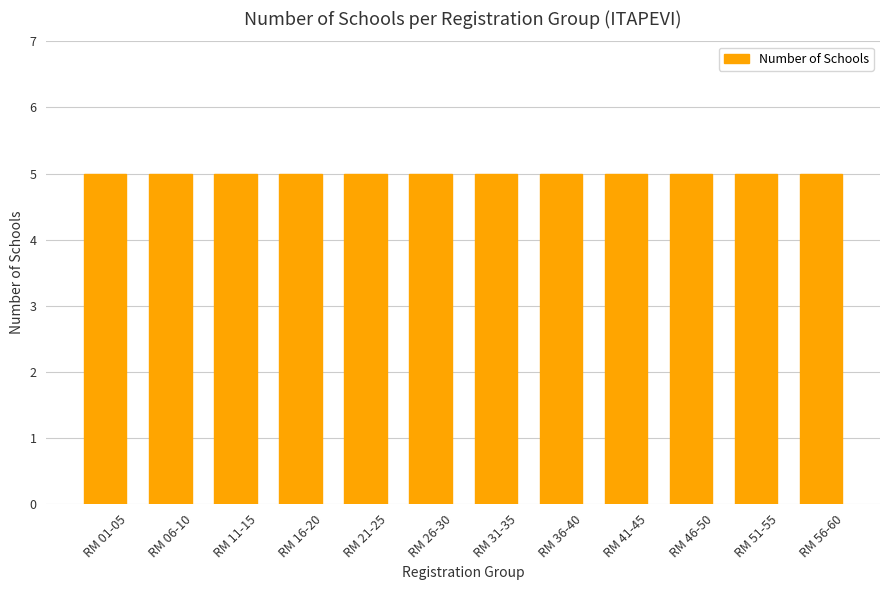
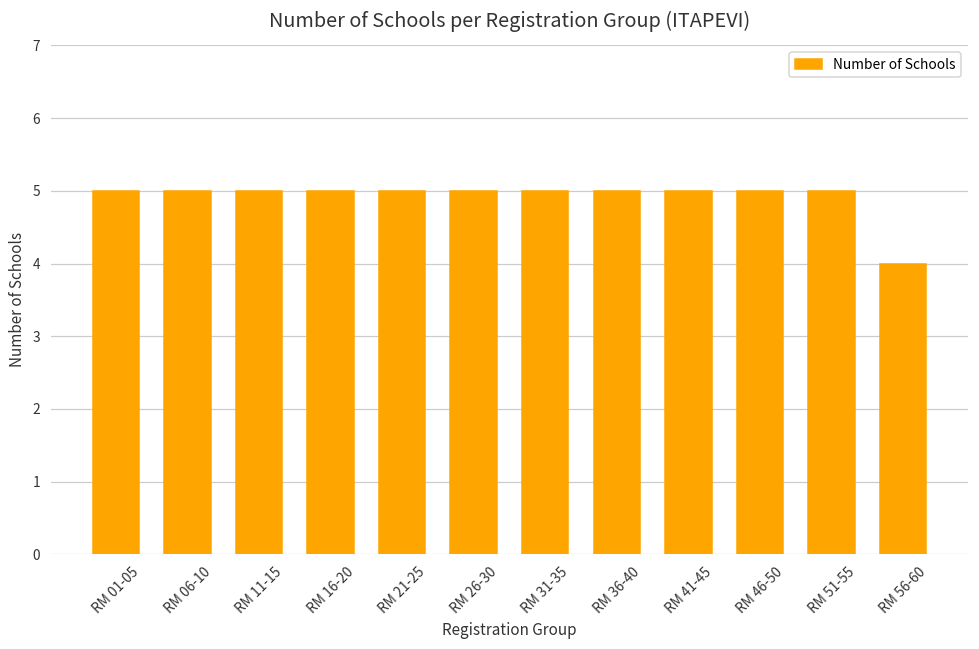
RM 56-60: 5 -> 4
